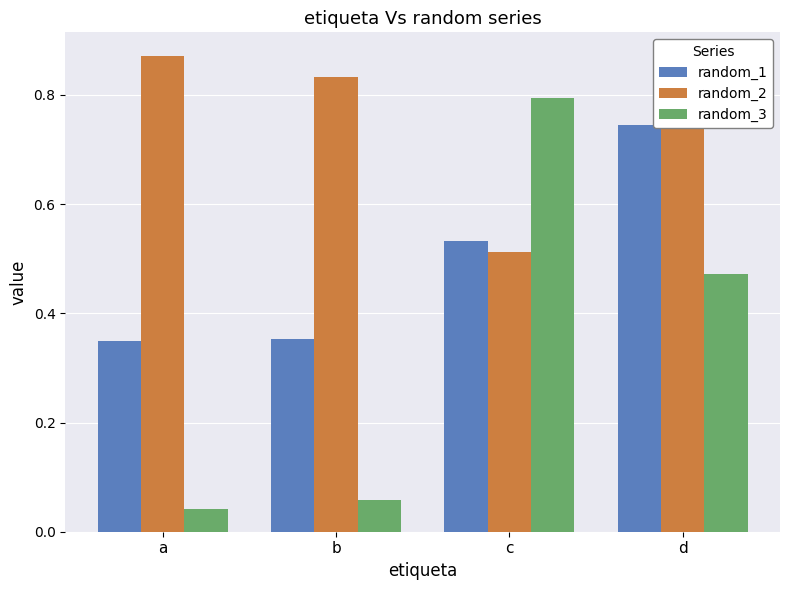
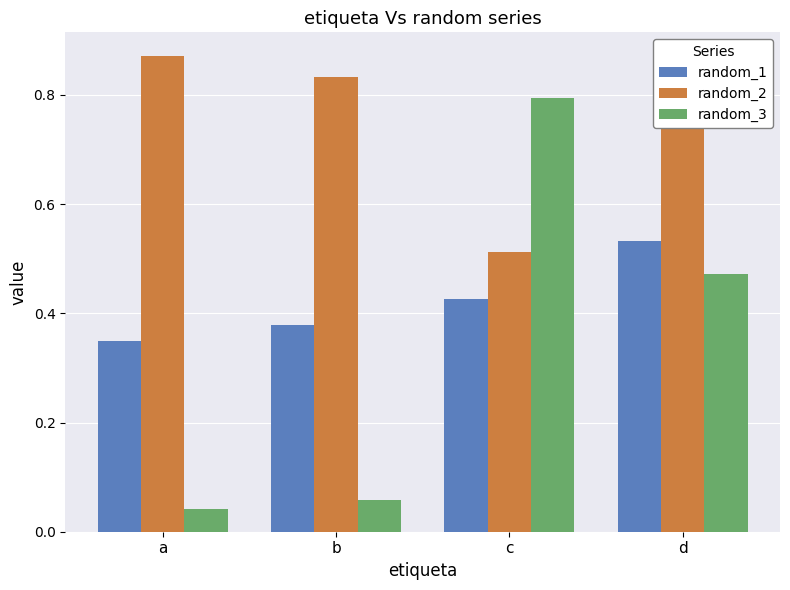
random_1, b: 0.35 -> 0.38
random_1, c: 0.53 -> 0.43
random_1, d: 0.74 -> 0.53
